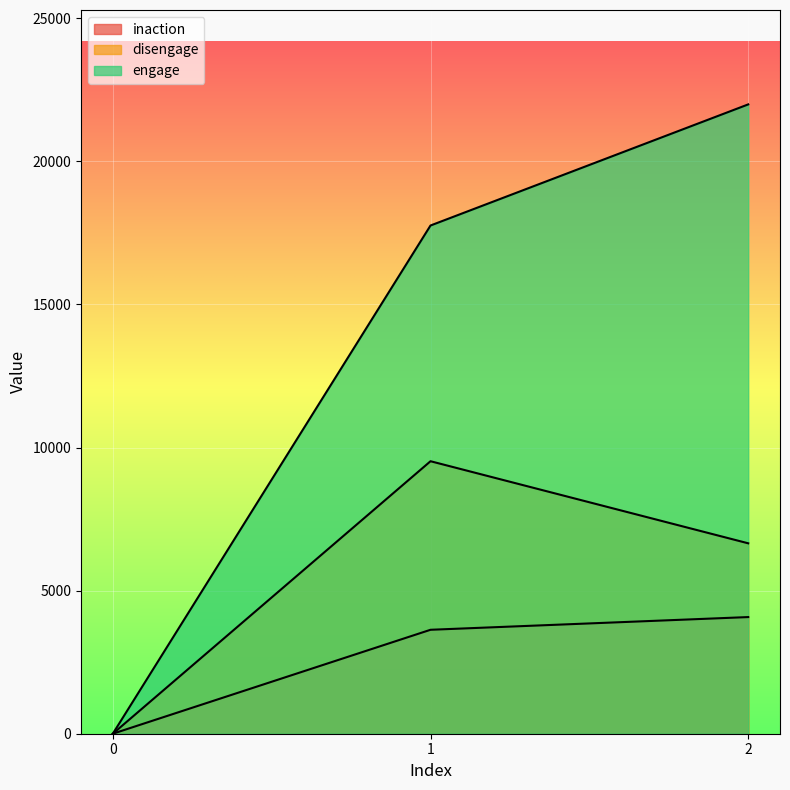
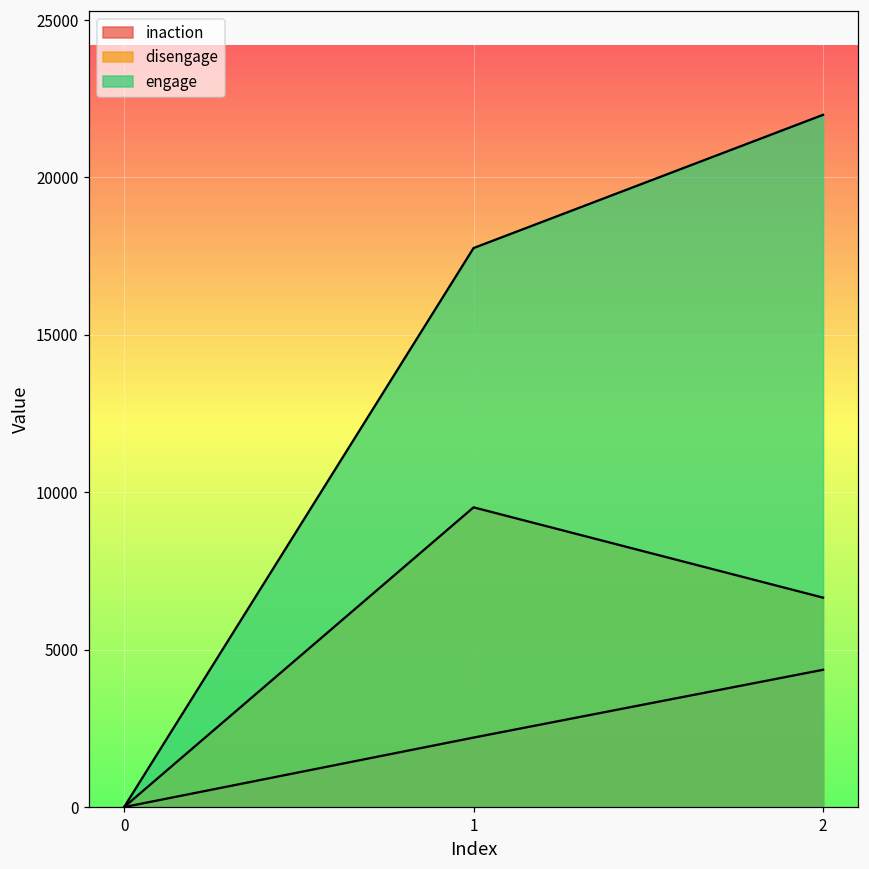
inaction, 1: 3600 -> 2200
inaction, 2: 4100 -> 4400
